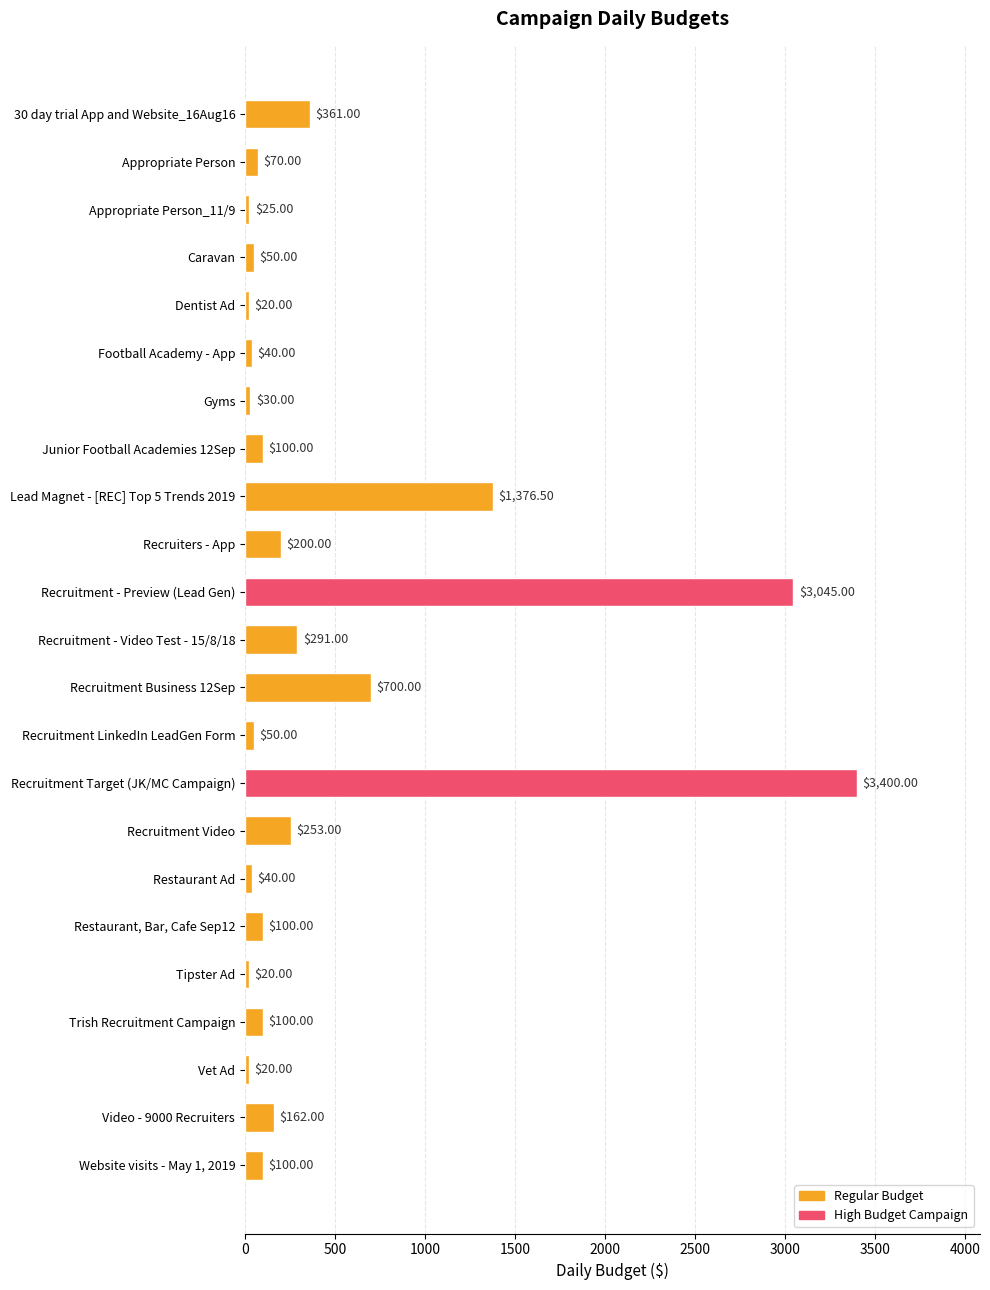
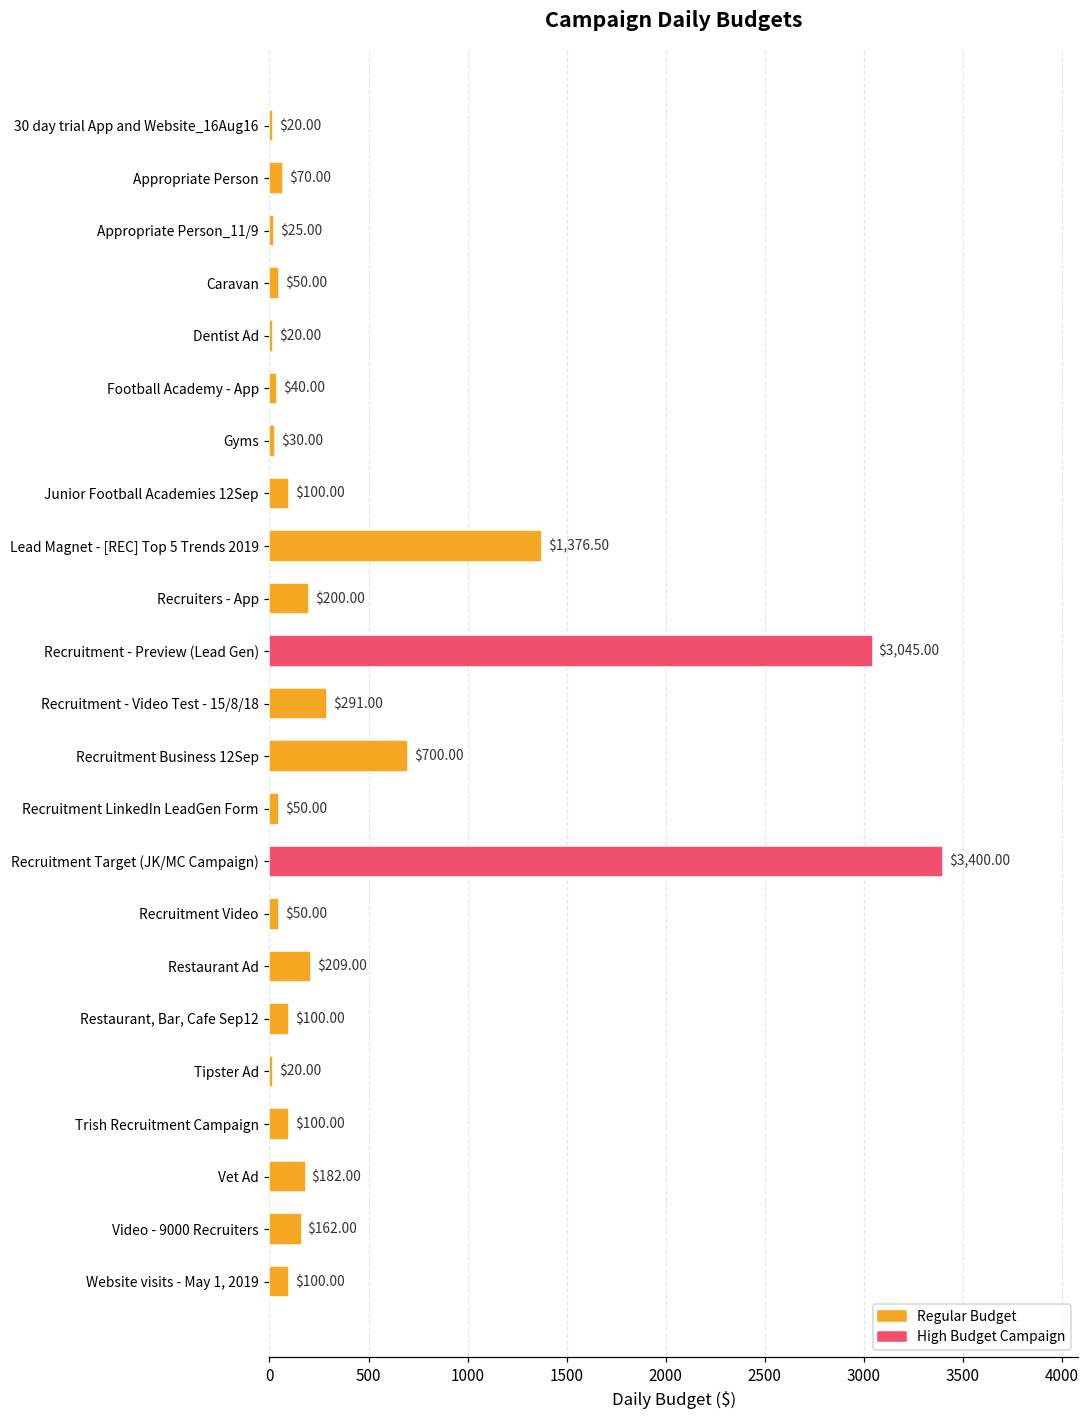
30 day trial App and Website_16Aug16: $361.00 -> $20.00
Recruitment Video: $253.00 -> $50.00
Restaurant Ad: $40.00 -> $209.00
Vet Ad: $20.00 -> $182.00
